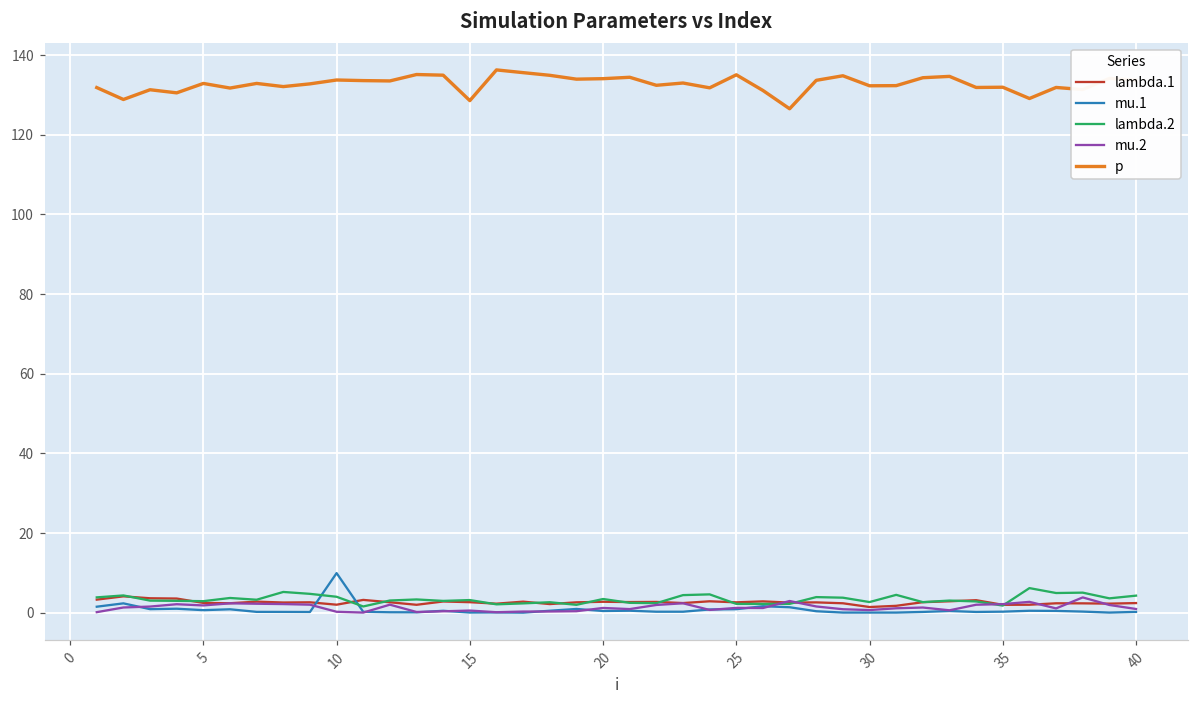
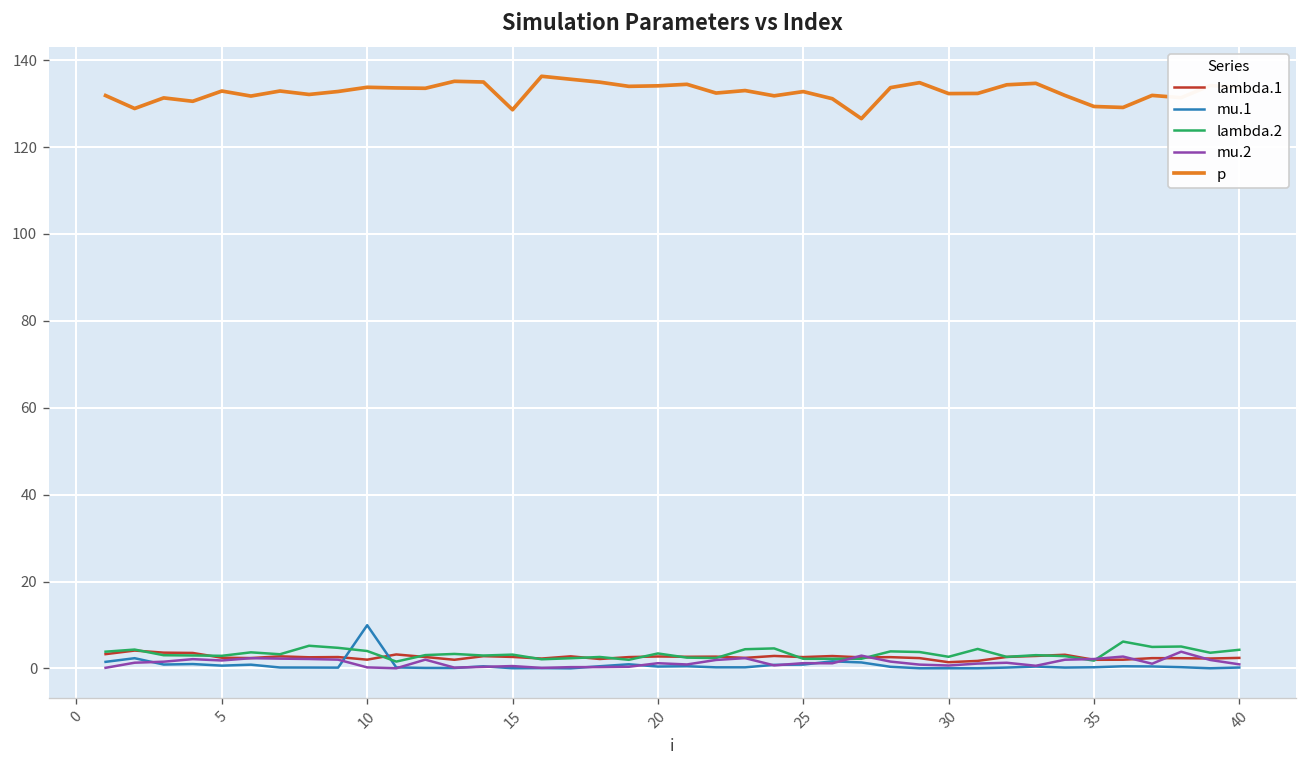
p, 25: 135 -> 133
p, 35: 132 -> 129
